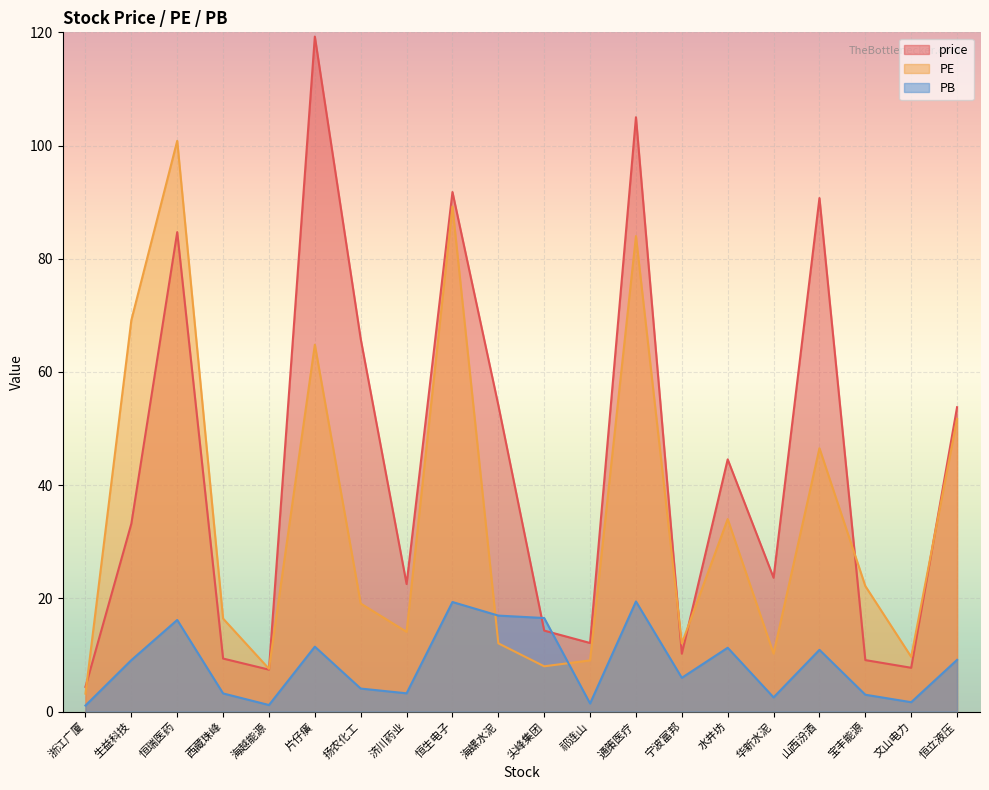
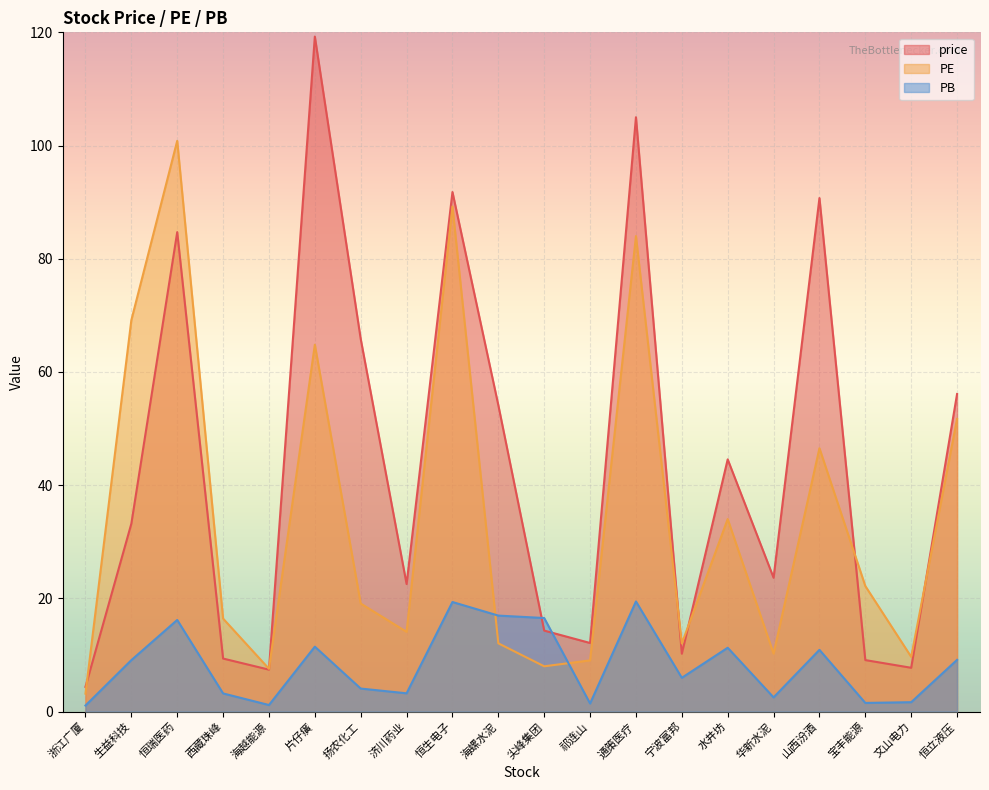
PB, 宝丰能源: 3 -> 2
price, 恒立液压: 54 -> 56
